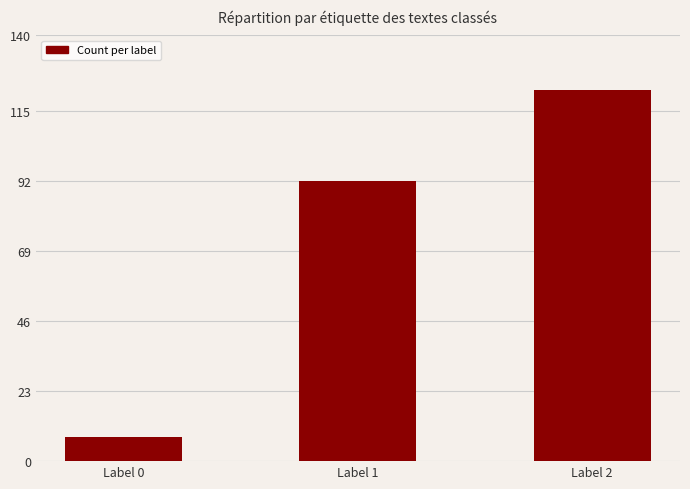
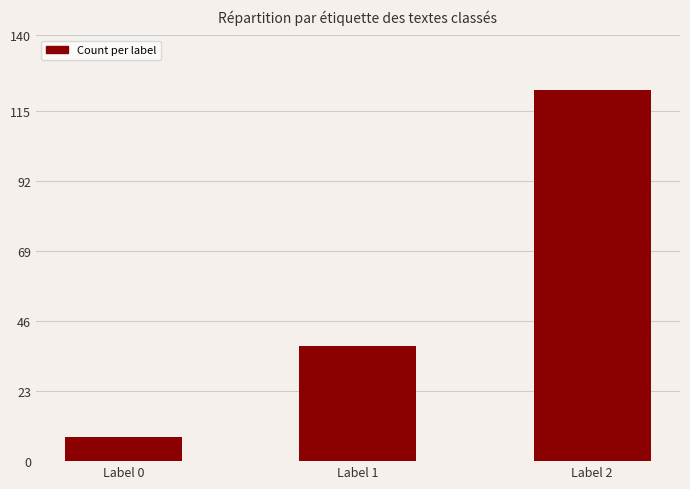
Label 1: 92 -> 38
